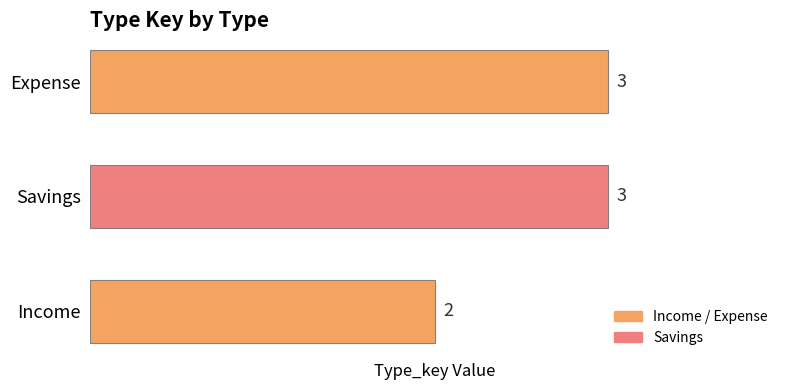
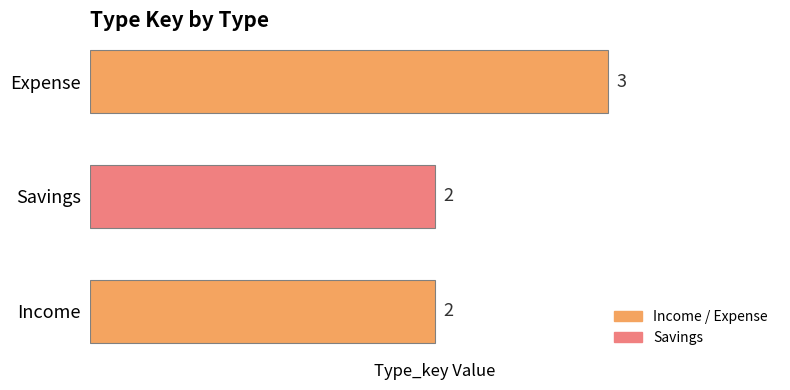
Savings: 3 -> 2
